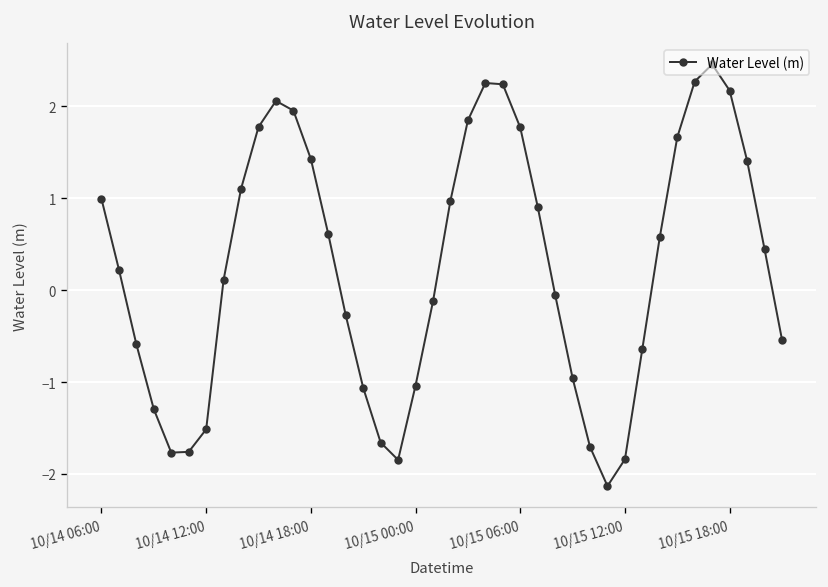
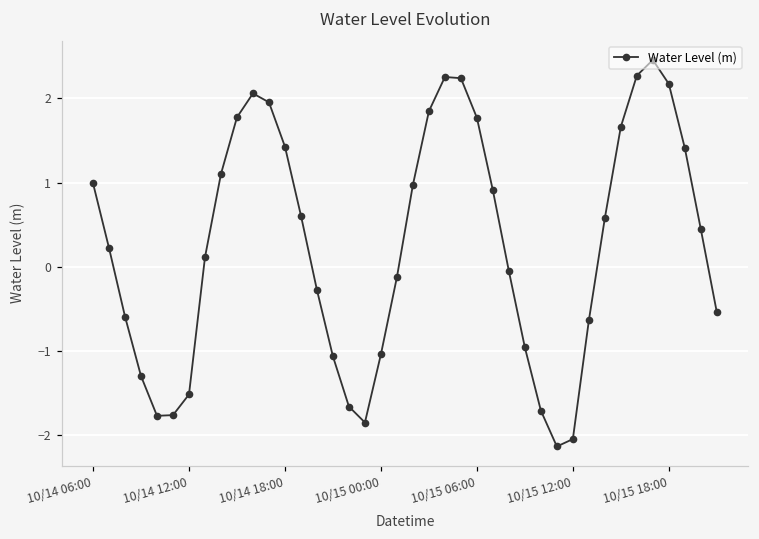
10/15 12:00: -1.8 -> -2.0
